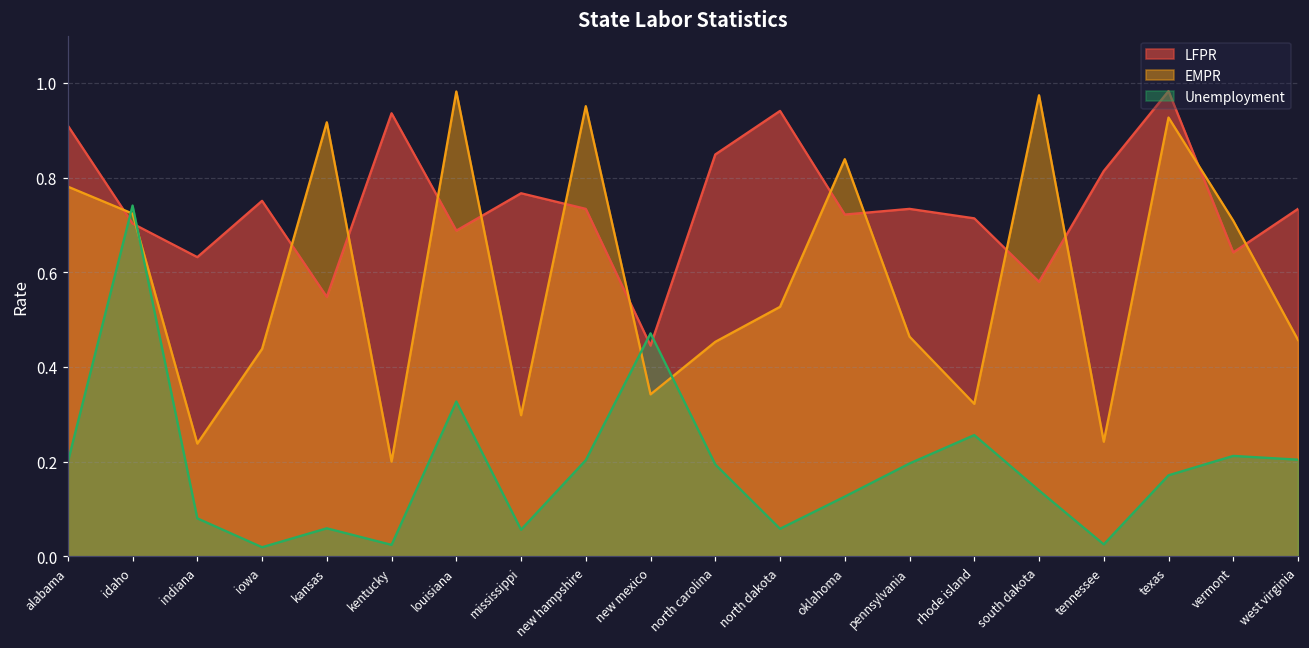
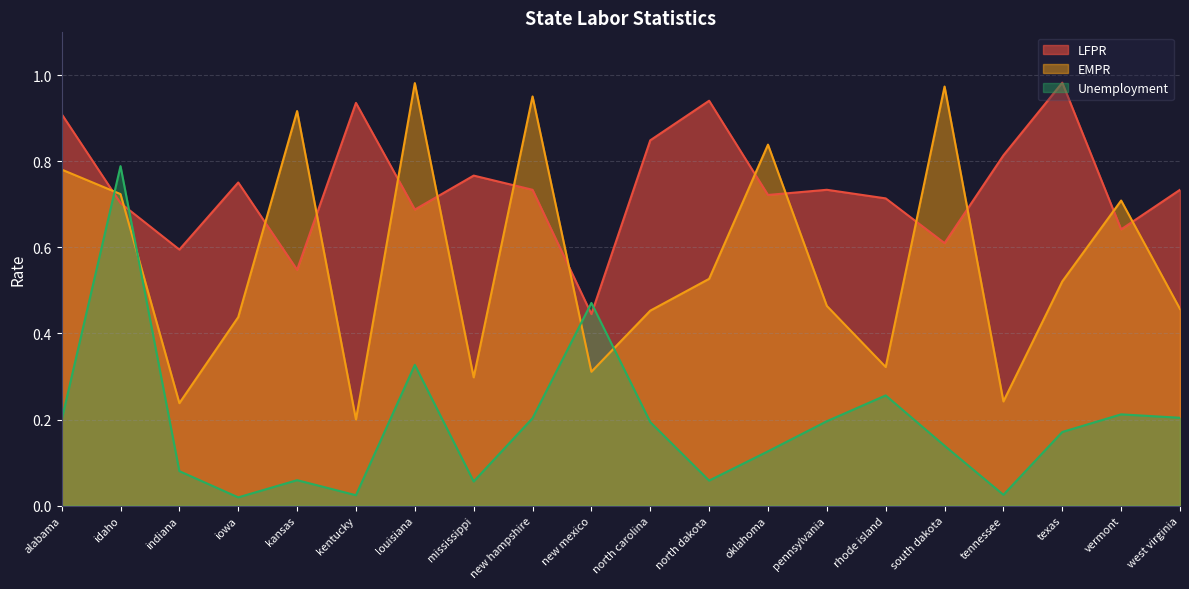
Unemployment, idaho: 0.74 -> 0.79
LFPR, indiana: 0.63 -> 0.60
EMPR, new mexico: 0.34 -> 0.31
LFPR, south dakota: 0.58 -> 0.61
EMPR, texas: 0.93 -> 0.52
